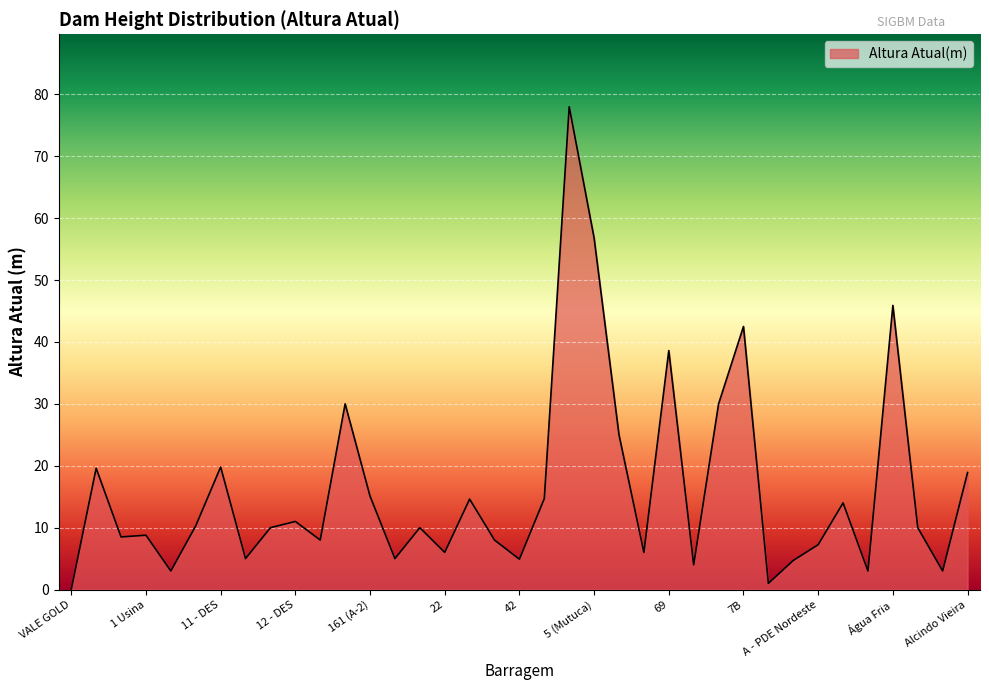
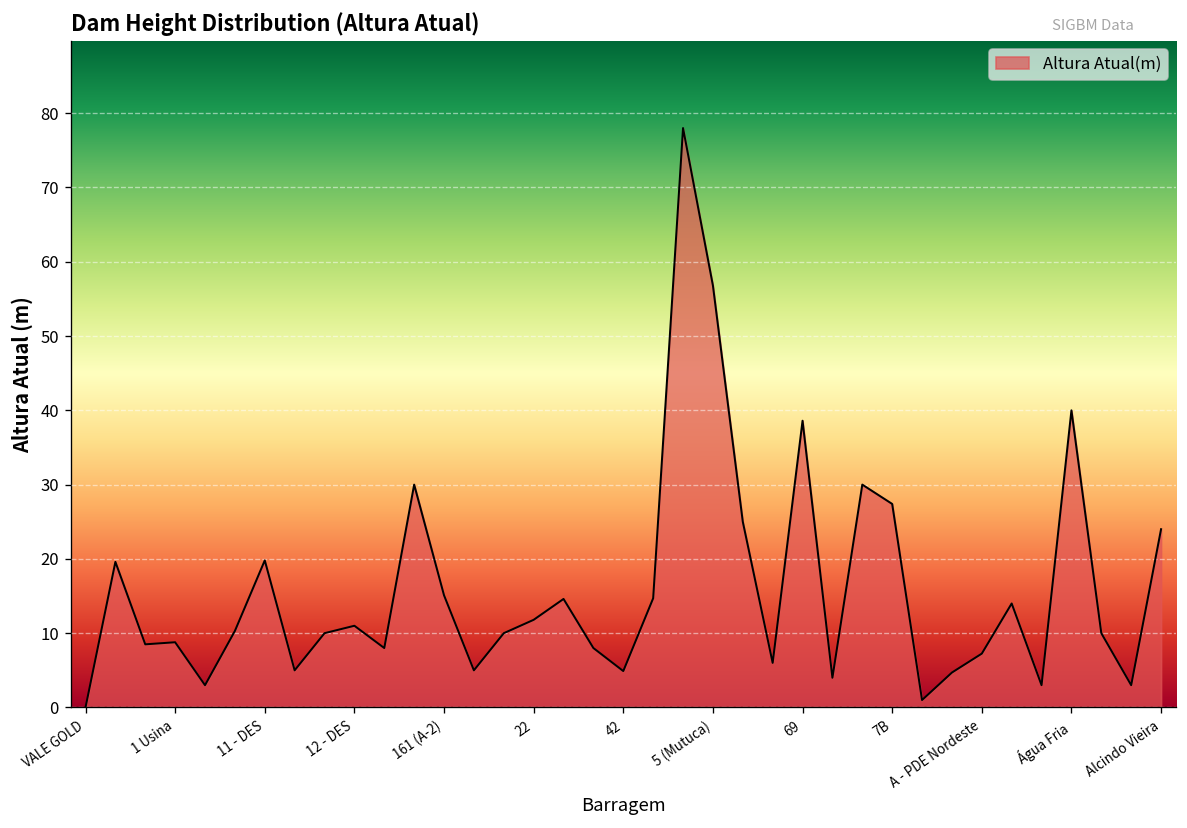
22: 6 -> 12
7B: 43 -> 27
Água Fria: 46 -> 40
Alcindo Vieira: 19 -> 24
